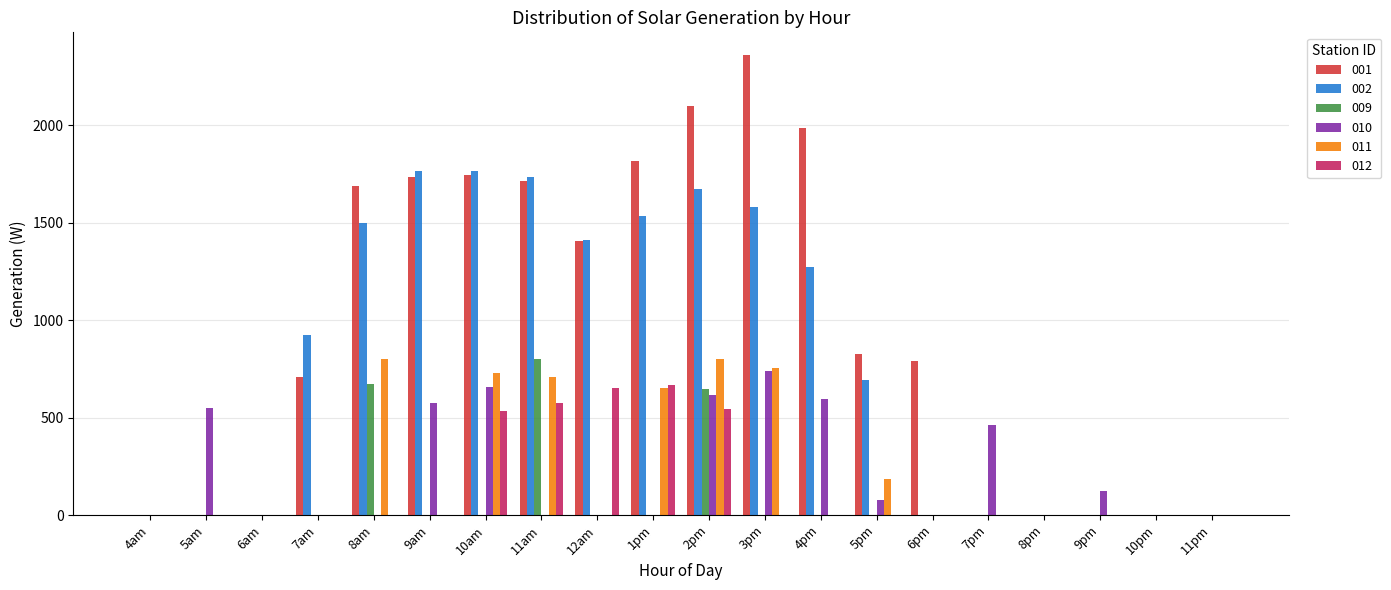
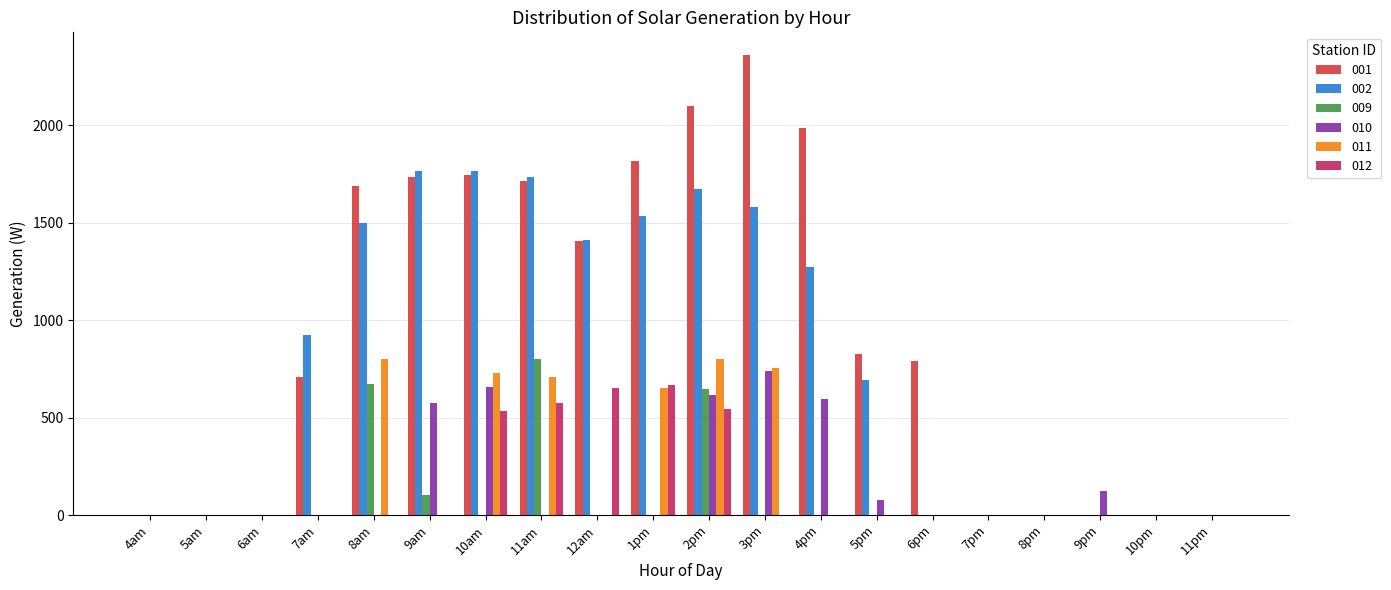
010, 5am: 550 -> 0
009, 9am: 0 -> 110
011, 5pm: 190 -> 0
010, 7pm: 460 -> 0
